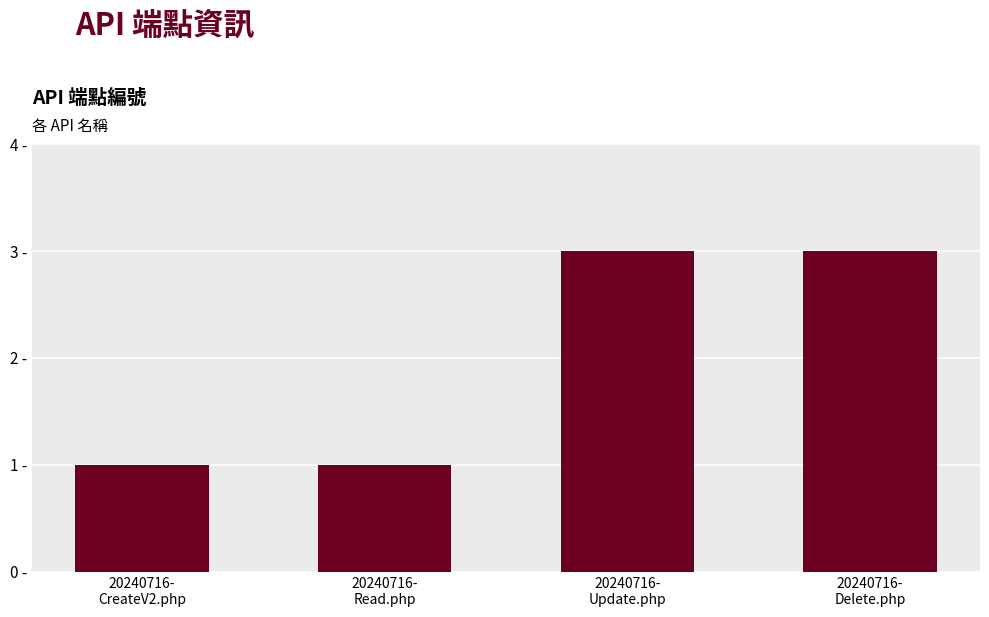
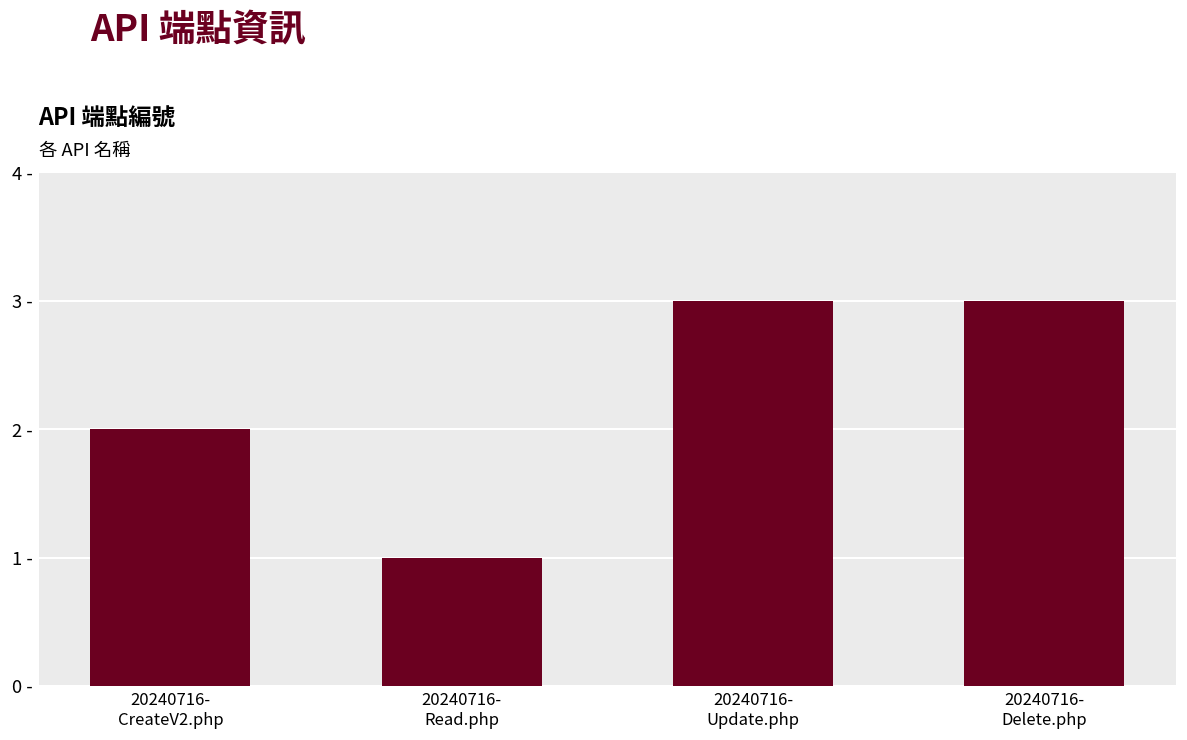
20240716- CreateV2.php: 1 - -> 2 -
